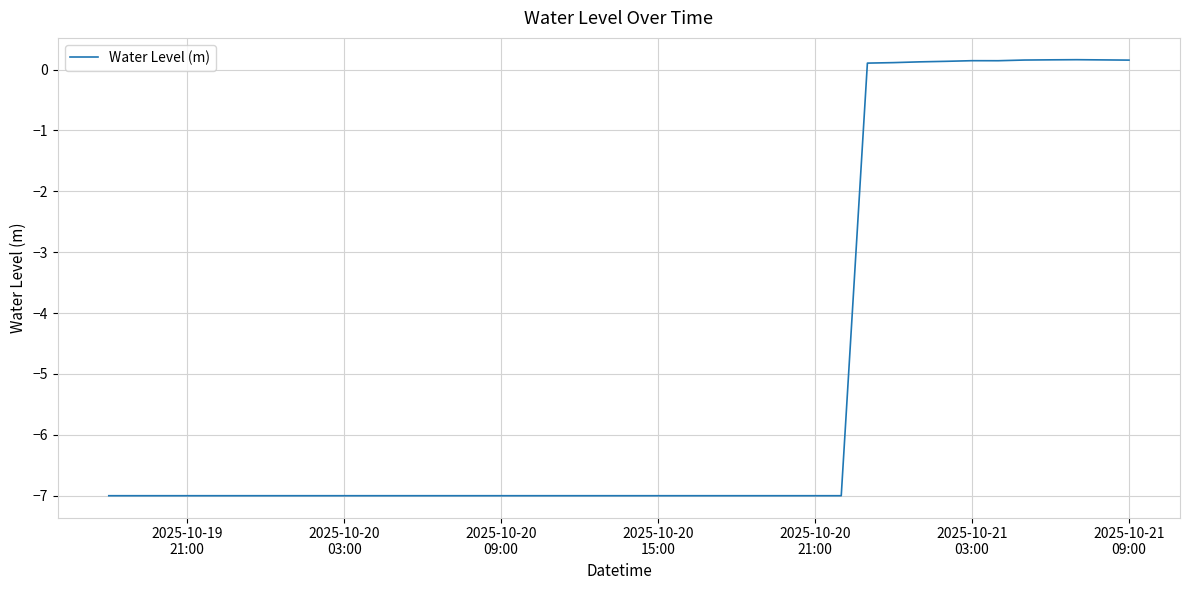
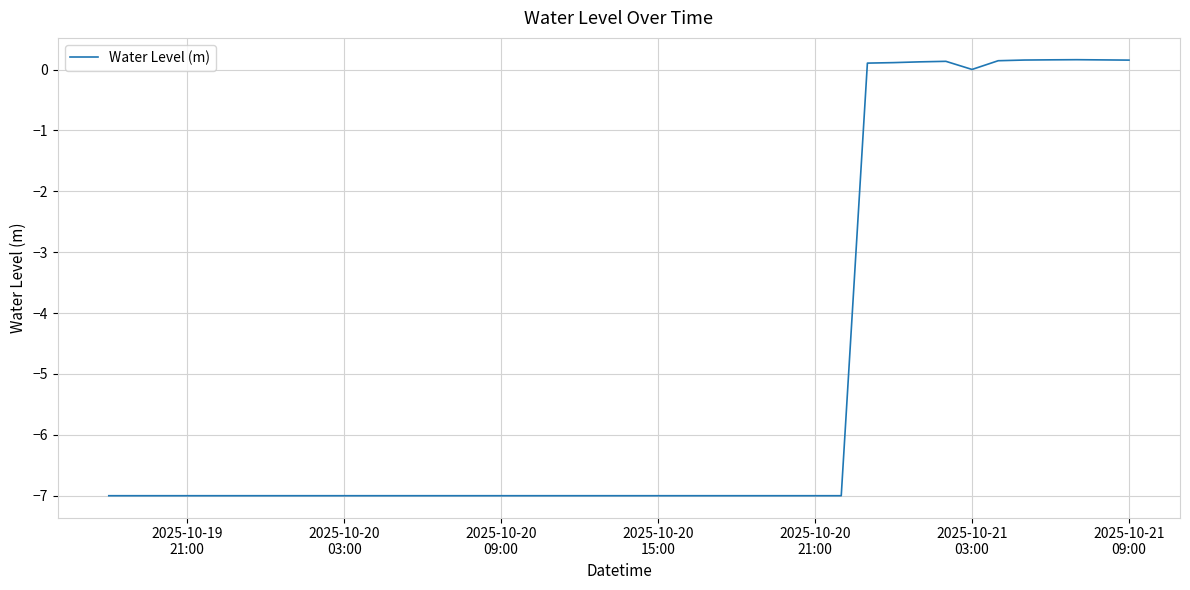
2025-10-21 03:00: 0.1 -> 0.0
